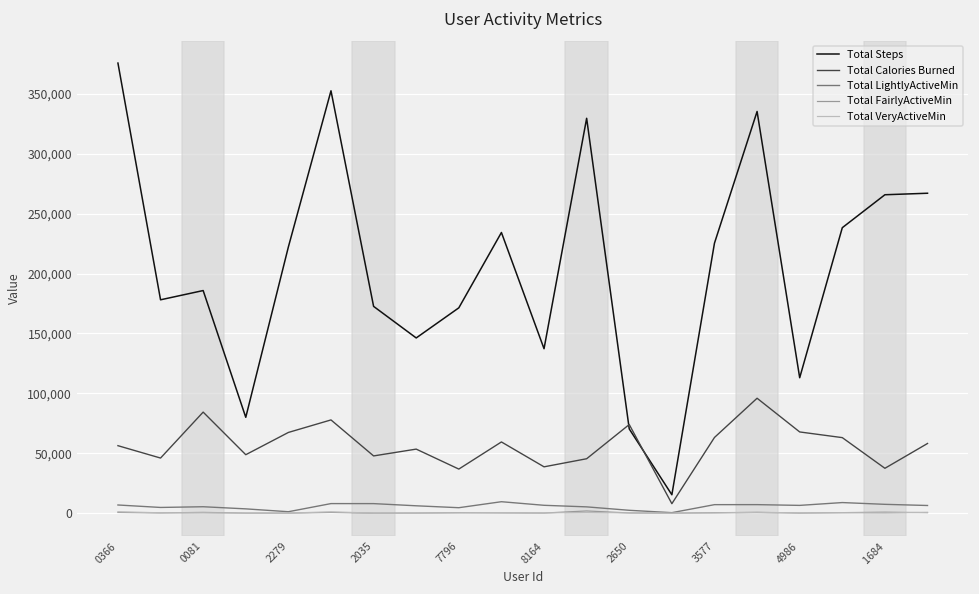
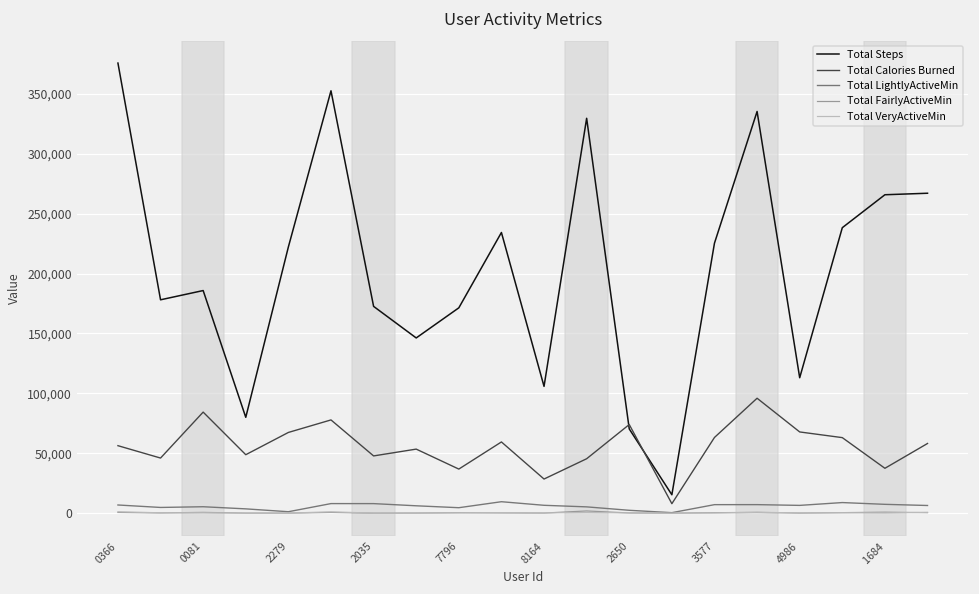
Total Steps, 8164: 137,000 -> 106,000
Total Calories Burned, 8164: 39,000 -> 28,000
